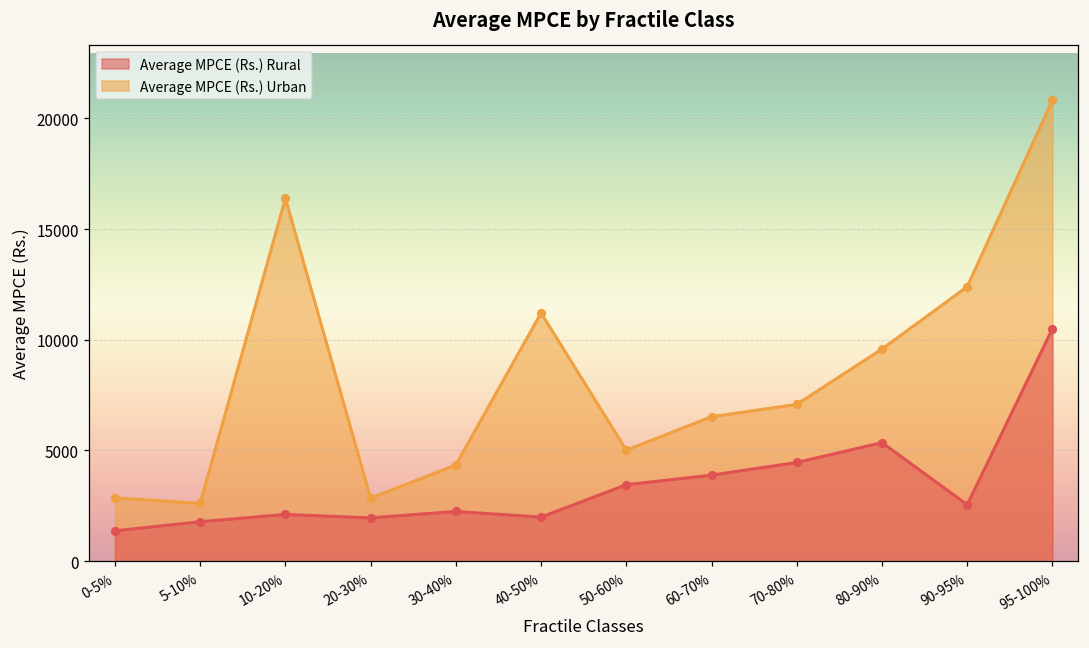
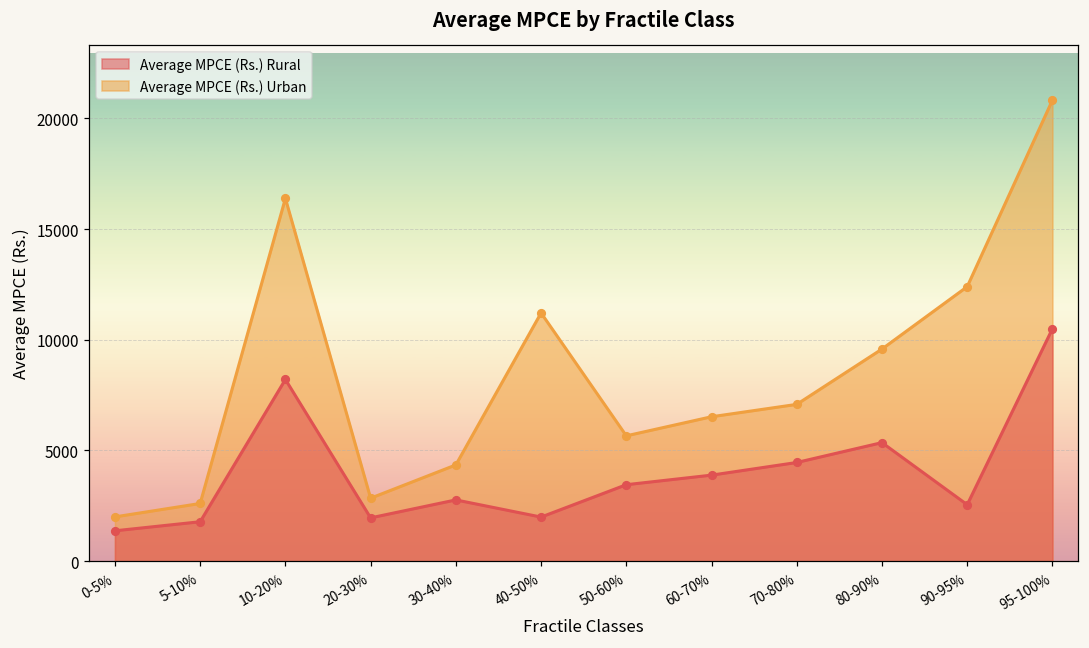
Average MPCE (Rs.) Urban, 0-5%: 2900 -> 2000
Average MPCE (Rs.) Rural, 10-20%: 2100 -> 8200
Average MPCE (Rs.) Rural, 30-40%: 2200 -> 2800
Average MPCE (Rs.) Urban, 50-60%: 5000 -> 5700
